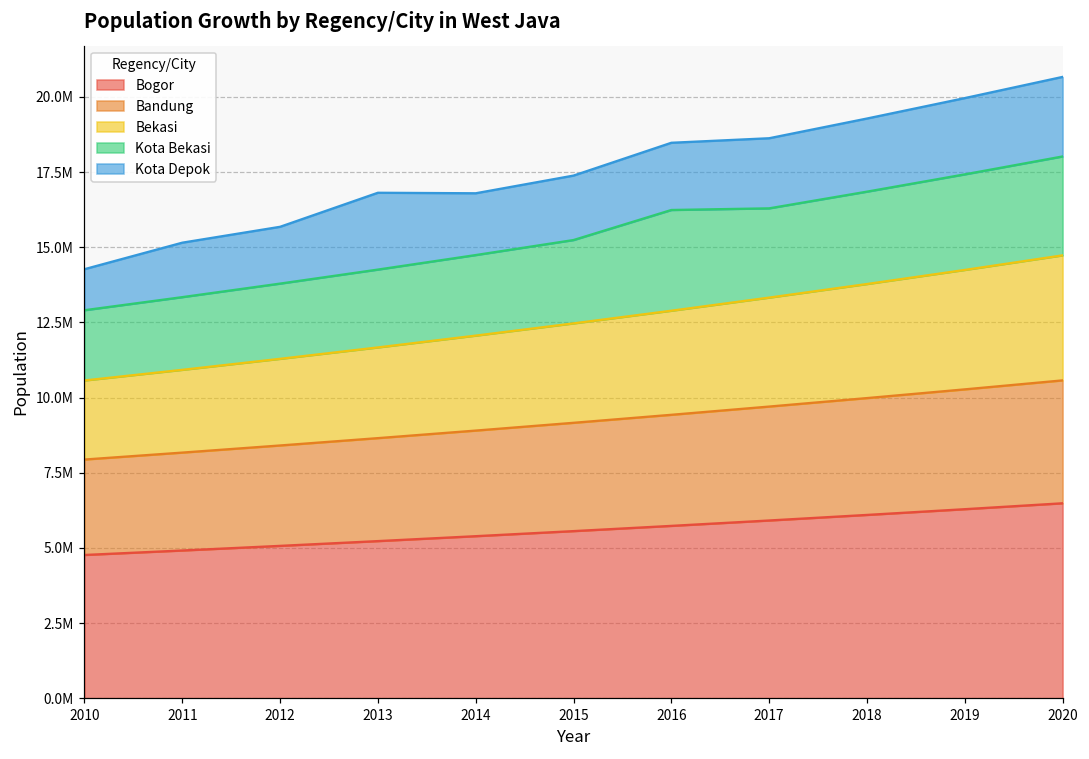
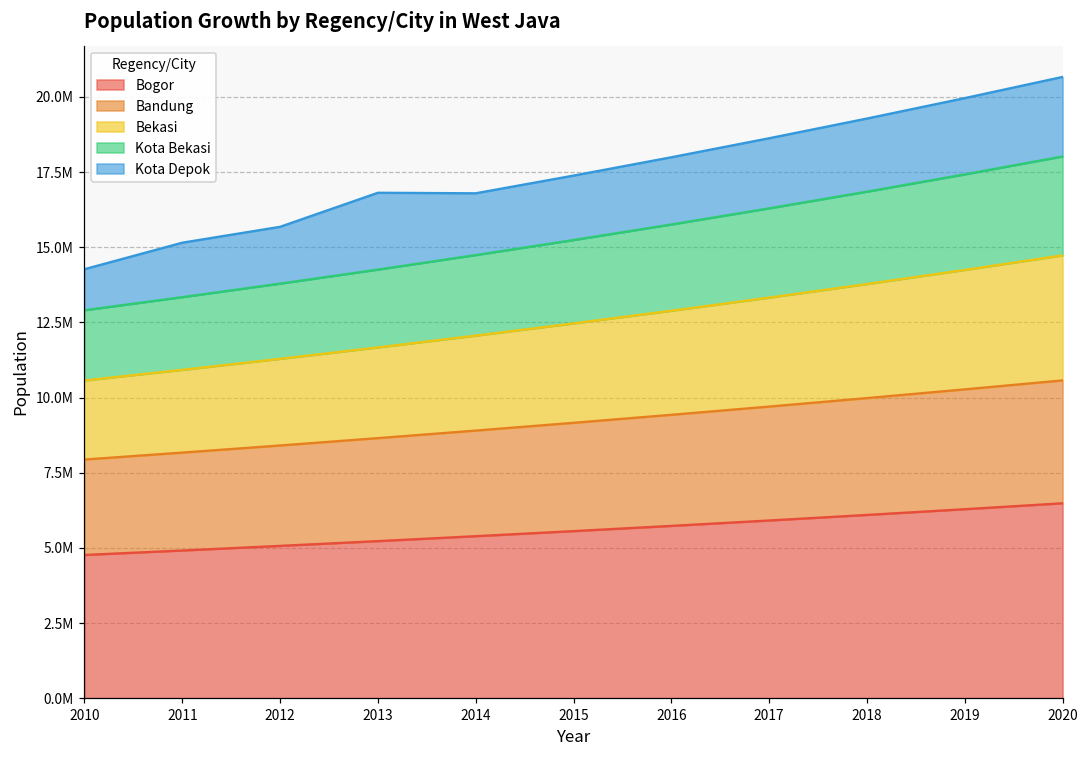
Kota Bekasi, 2016: 3400000 -> 2900000
